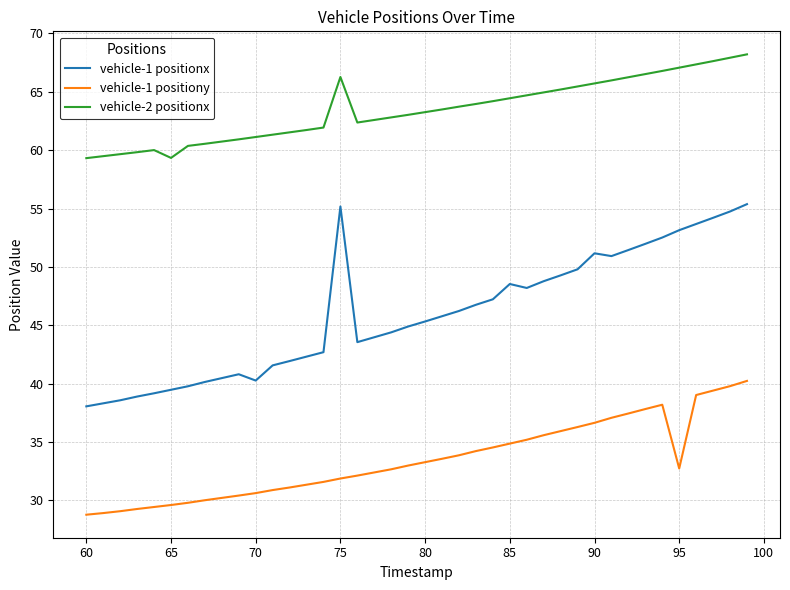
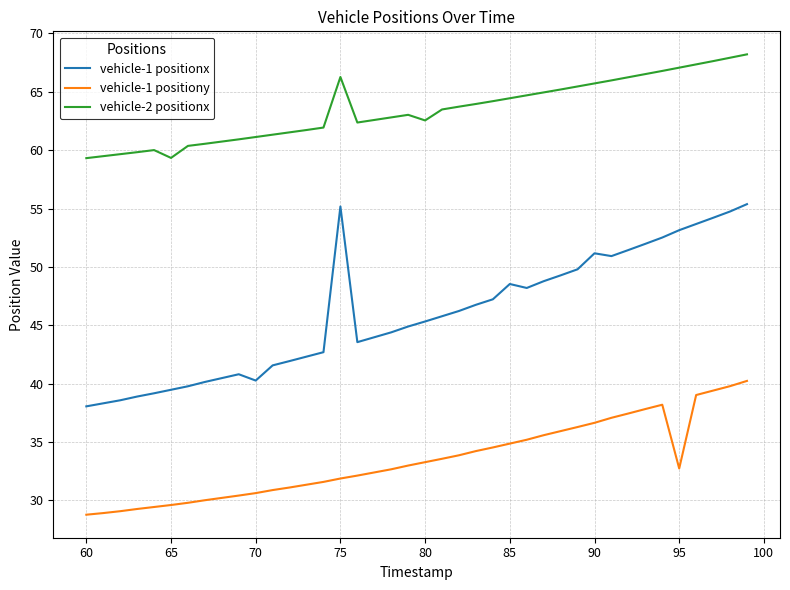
vehicle-2 positionx, 80: 63.3 -> 62.6
